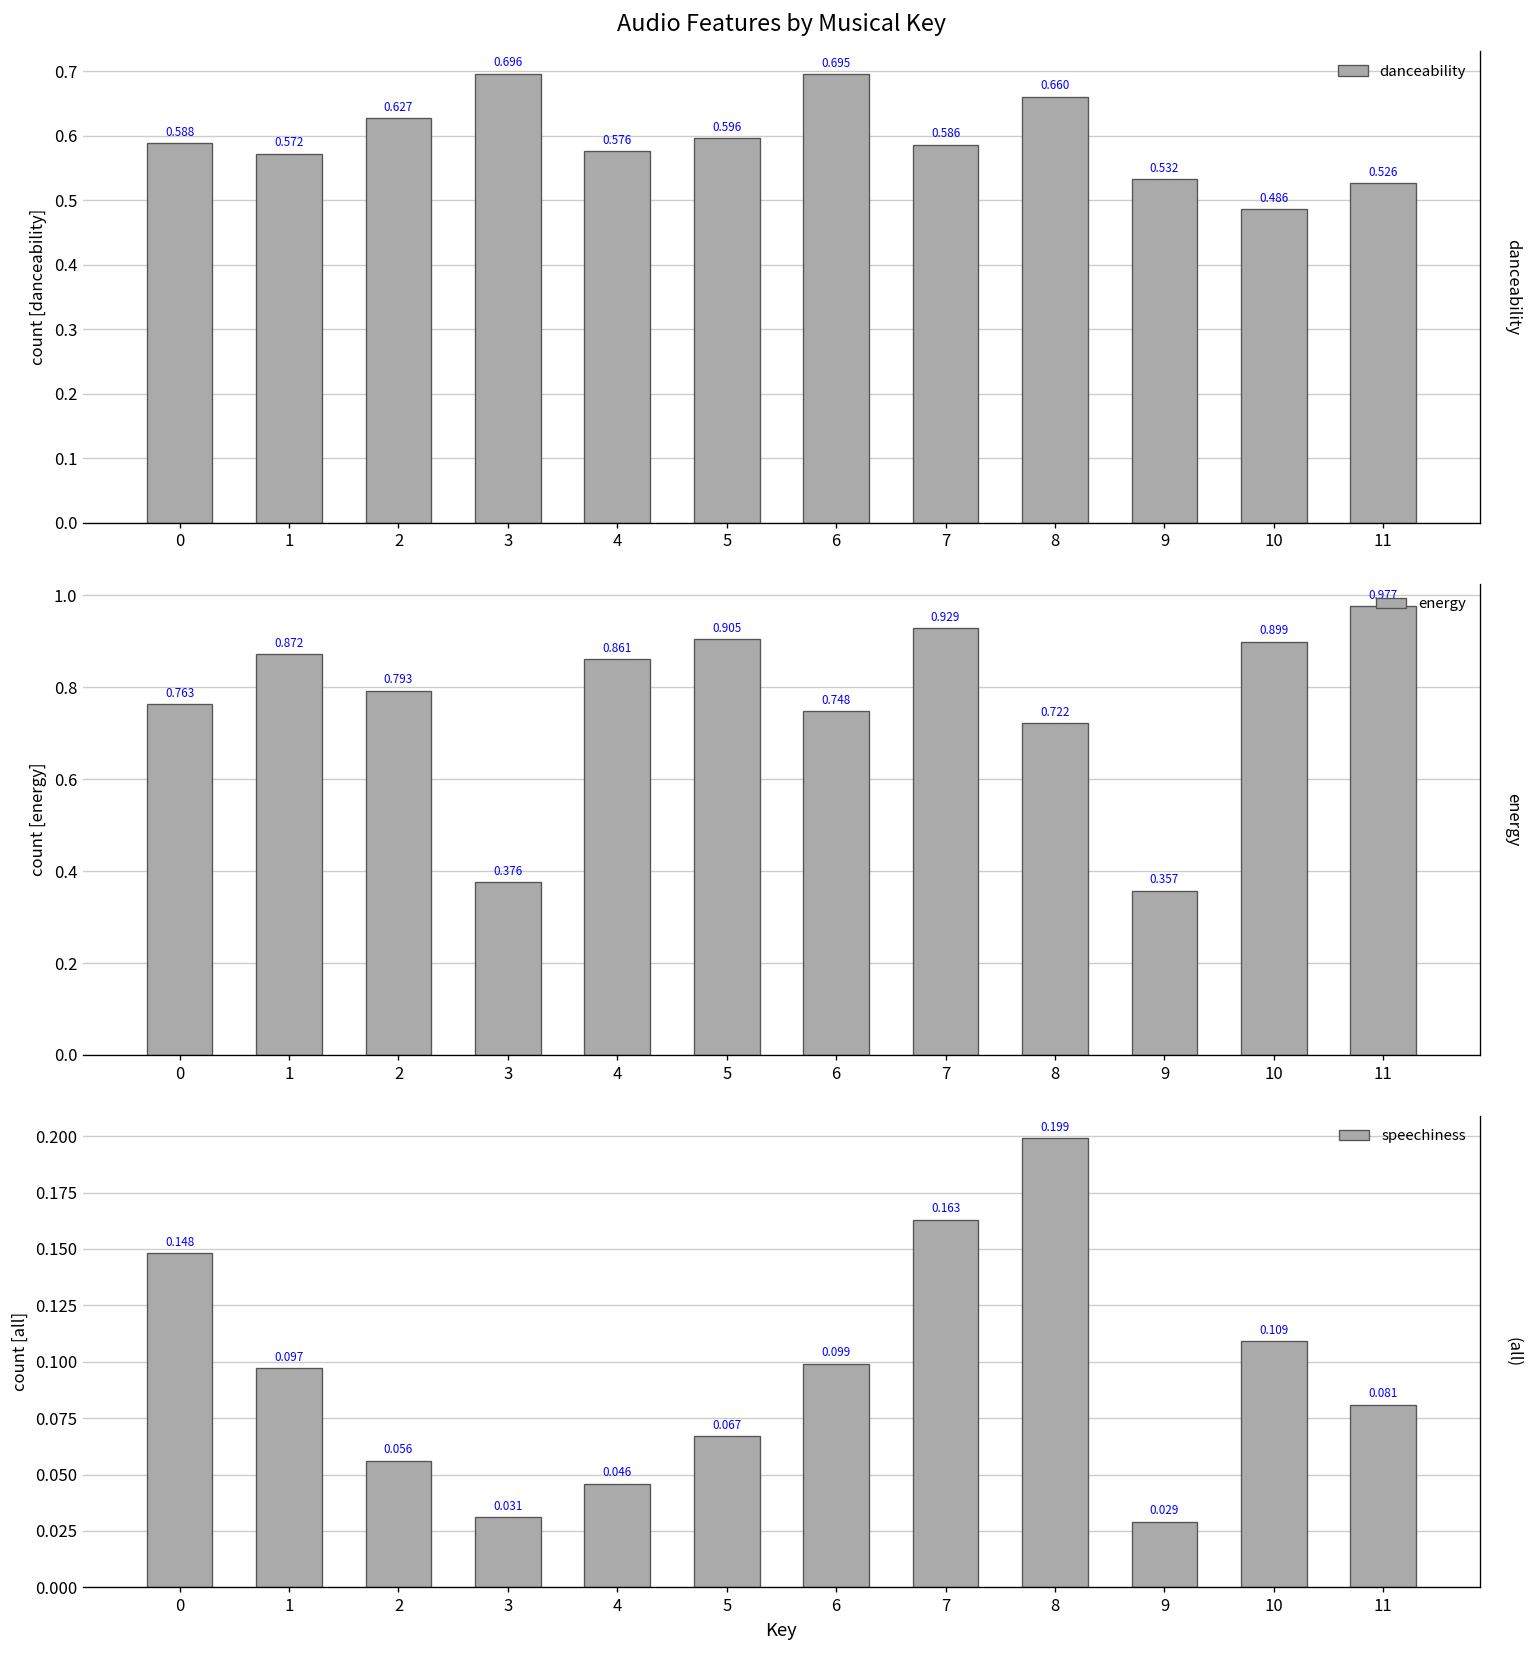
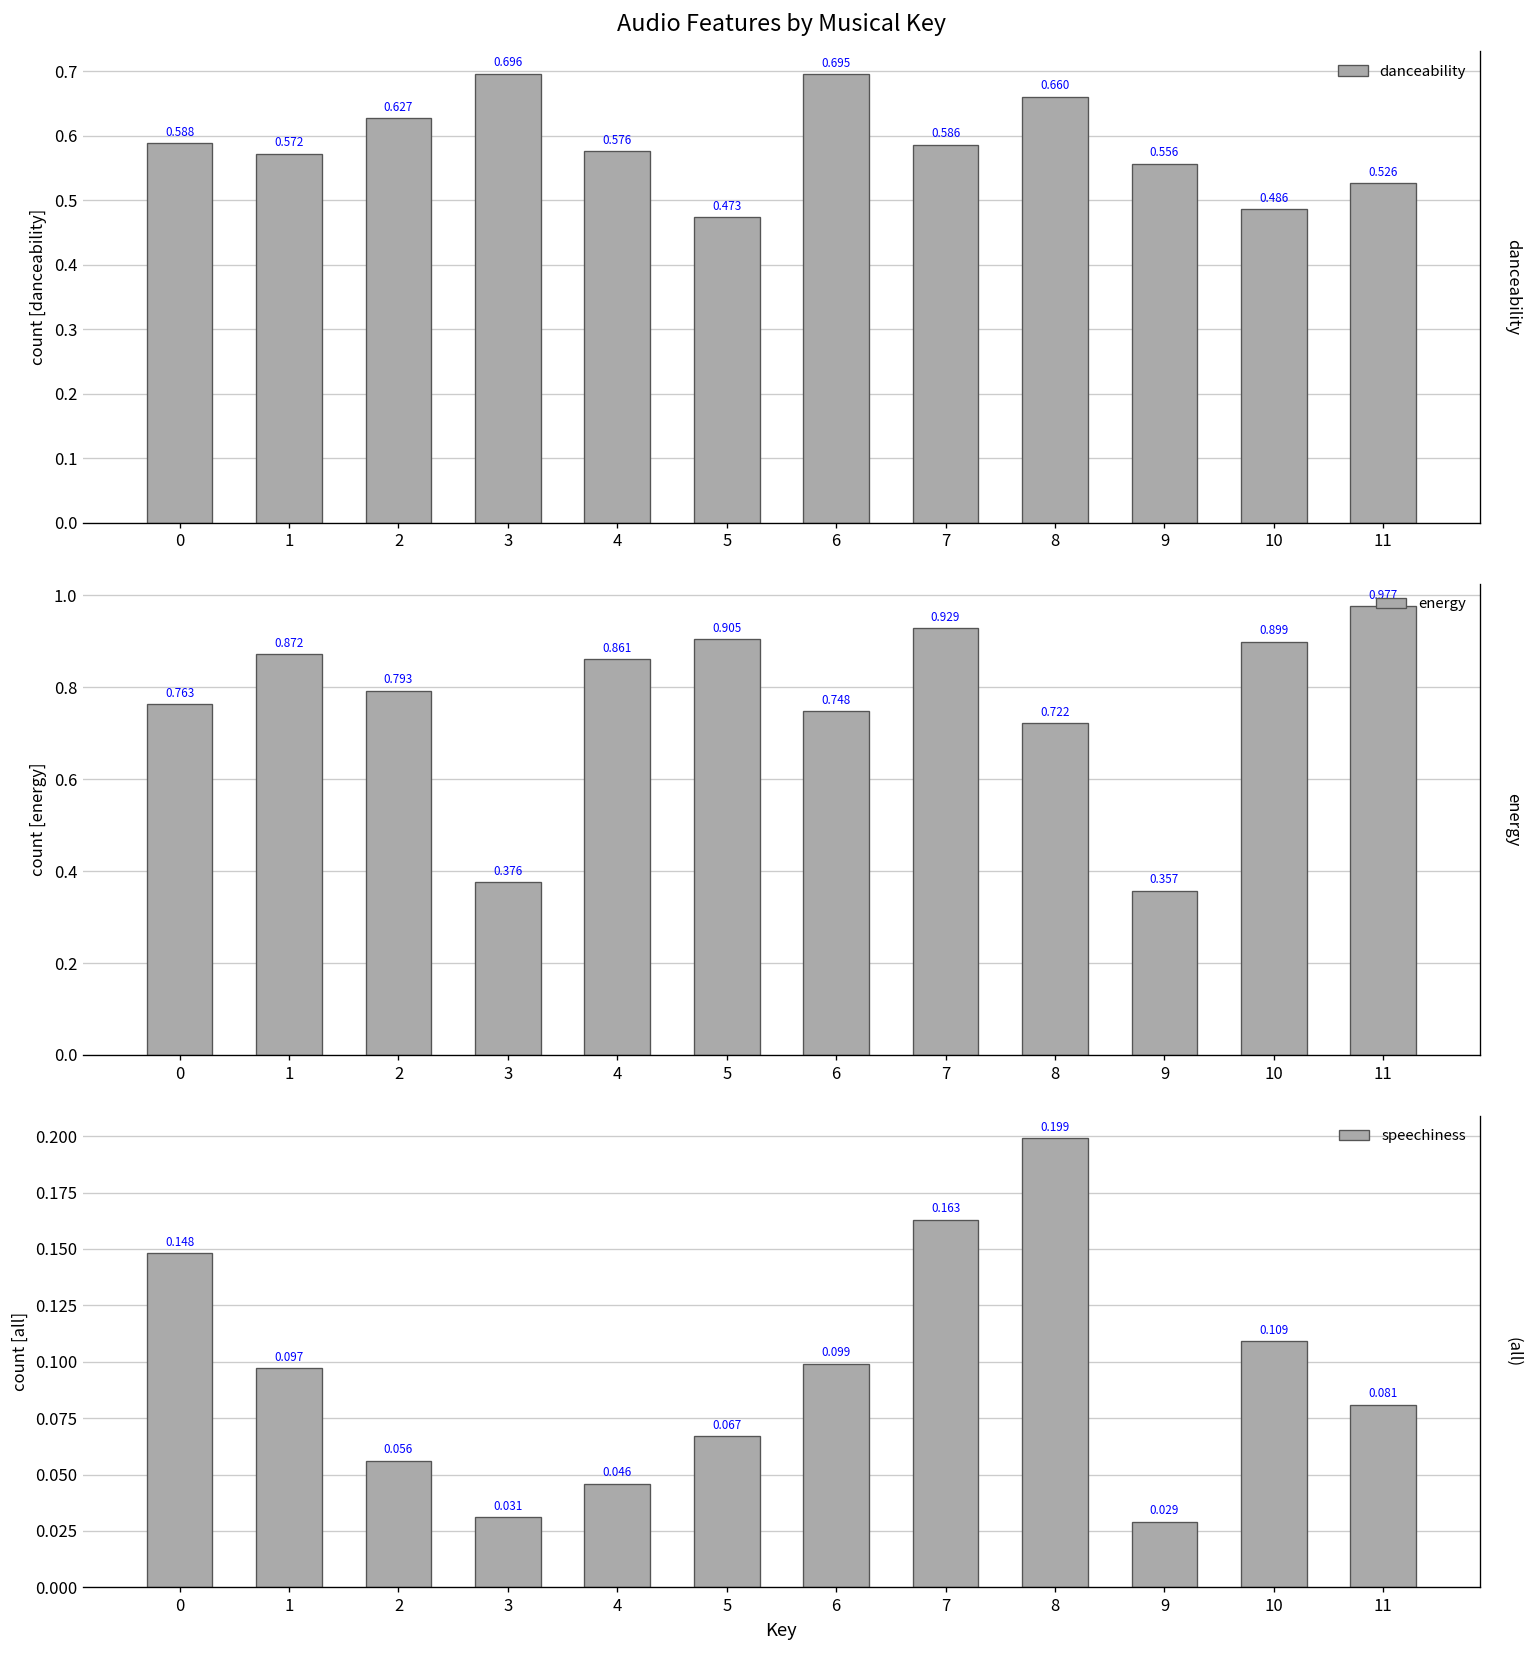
Audio Features by Musical Key, 5: 0.596 -> 0.473
Audio Features by Musical Key, 9: 0.532 -> 0.556
